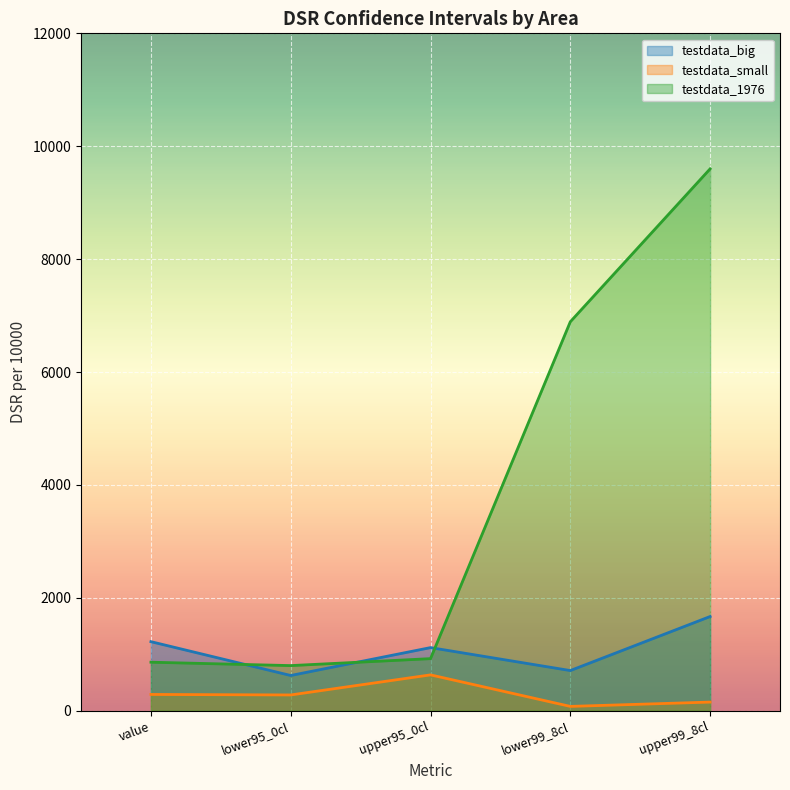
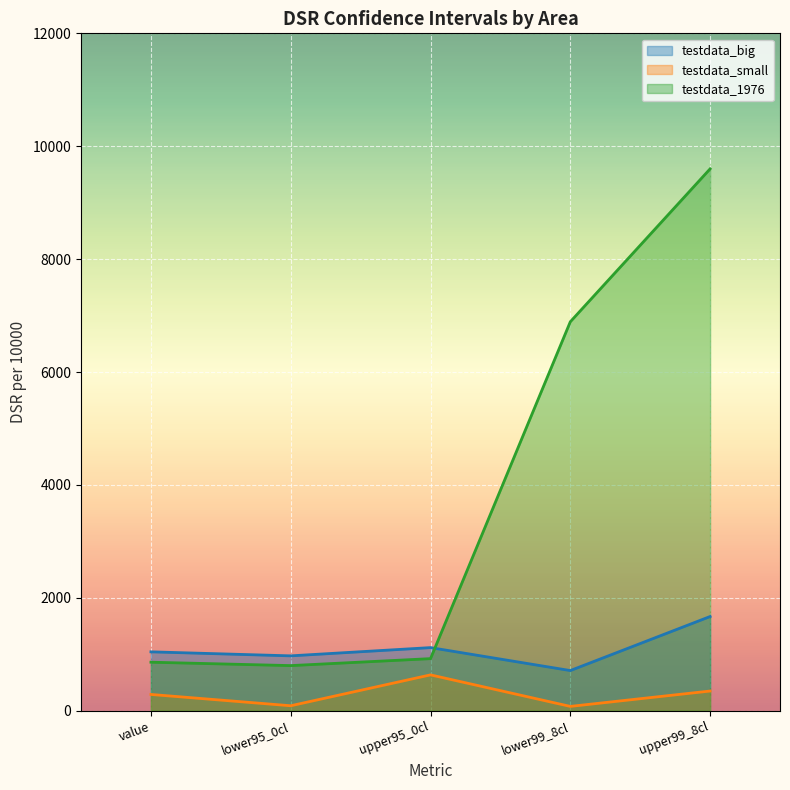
testdata_big, value: 1200 -> 1000
testdata_big, lower95_0cl: 600 -> 1000
testdata_small, lower95_0cl: 300 -> 100
testdata_small, upper99_8cl: 200 -> 300
